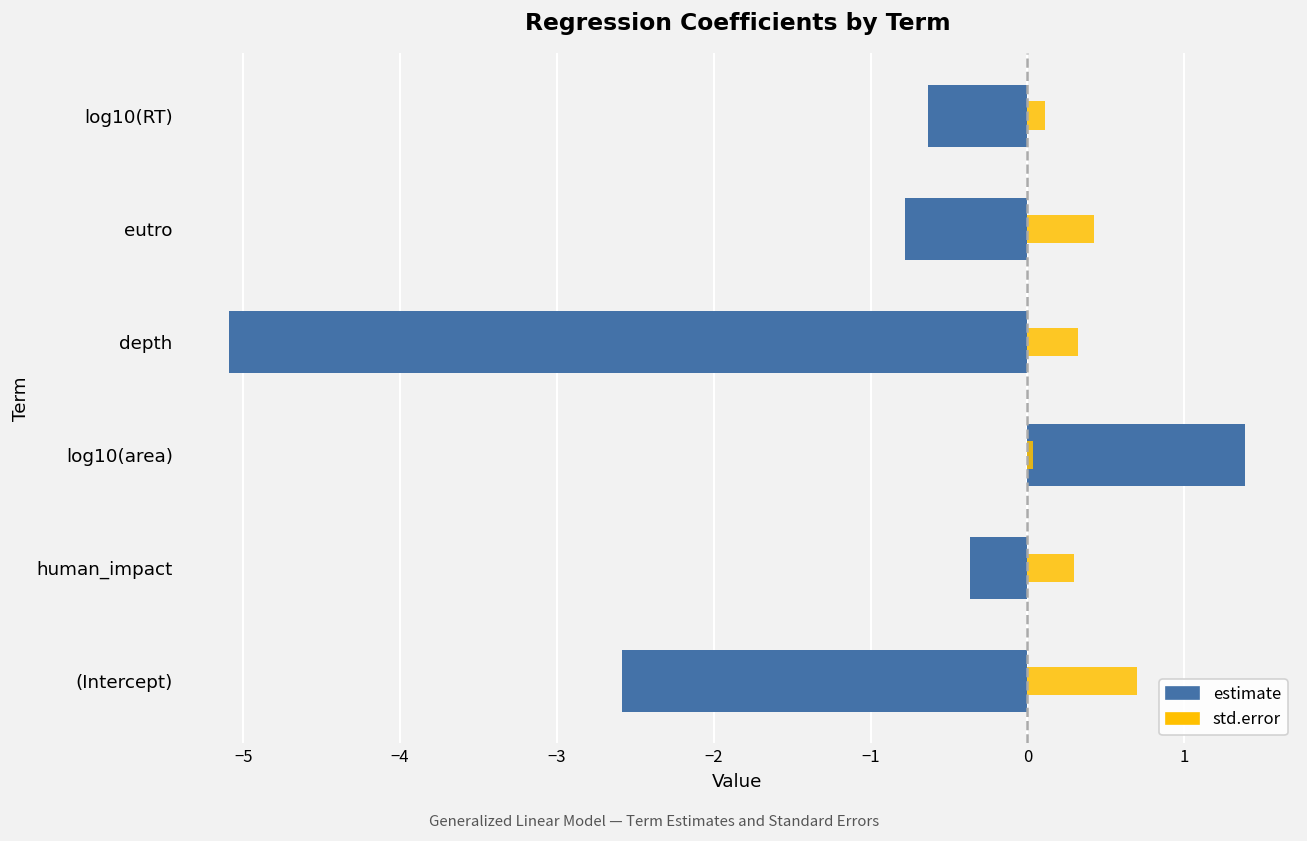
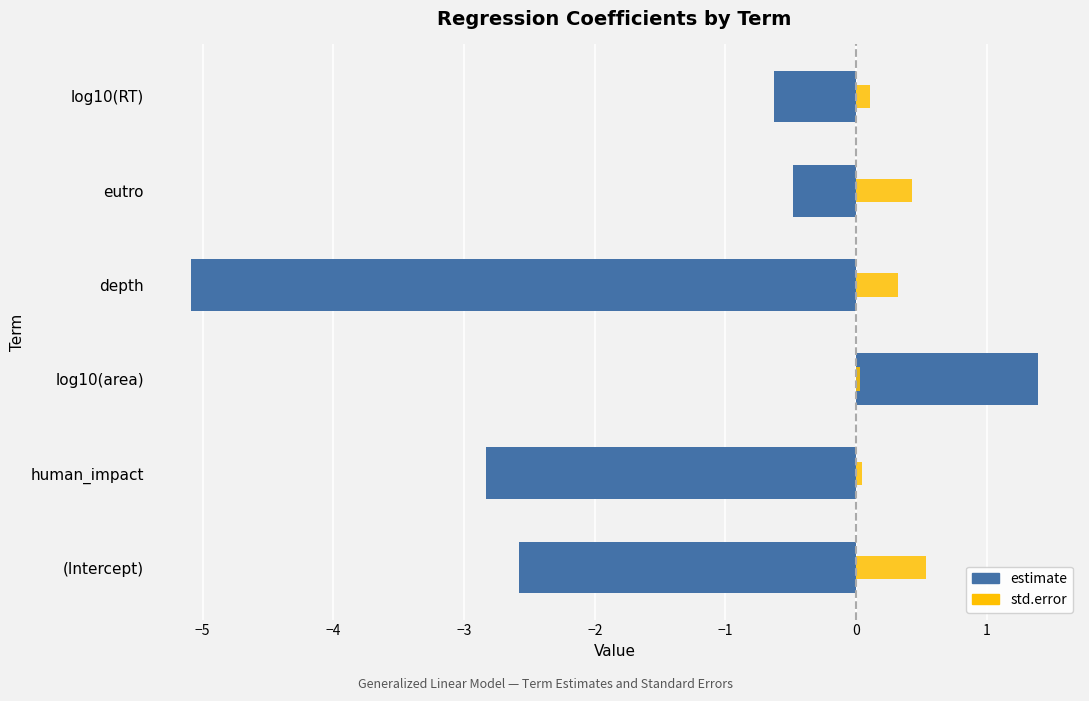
estimate, eutro: -0.78 -> -0.48
estimate, human_impact: -0.37 -> -2.83
std.error, human_impact: 0.30 -> 0.04
std.error, (Intercept): 0.70 -> 0.54
